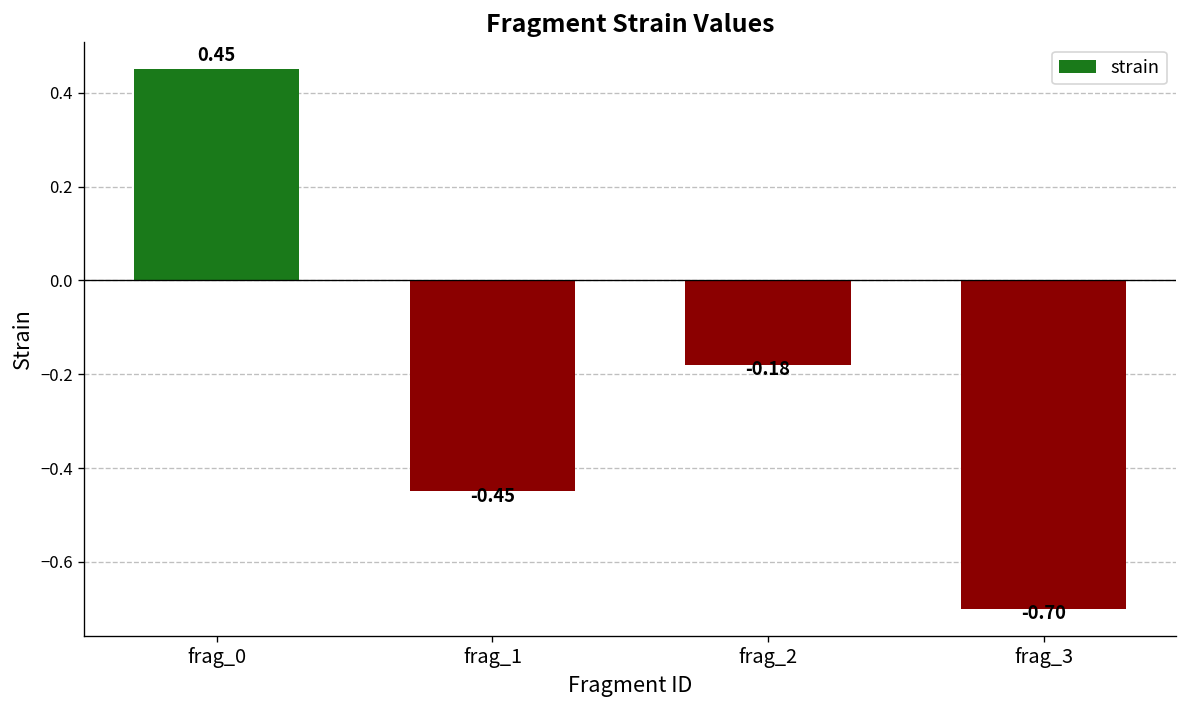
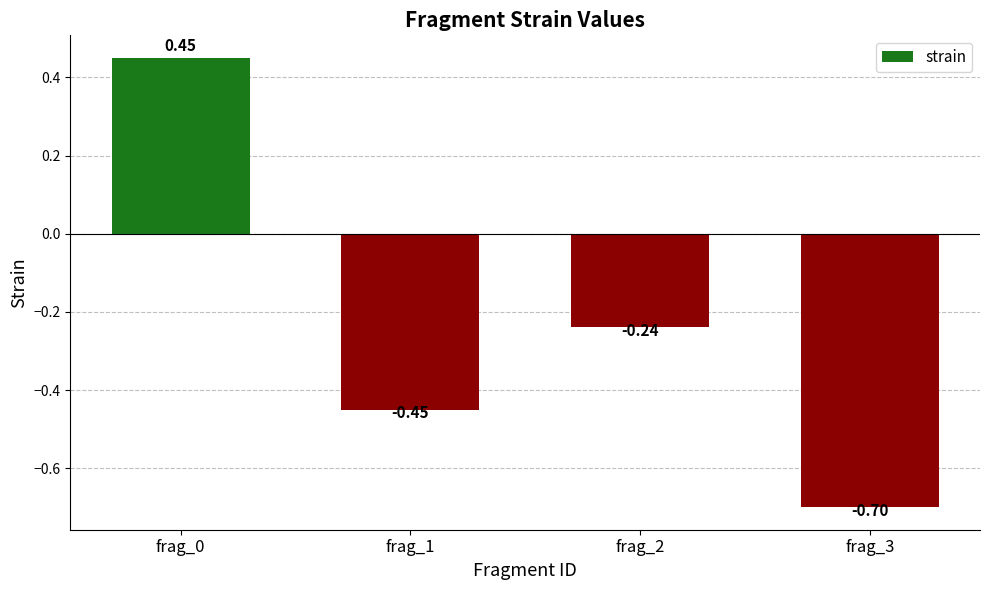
frag_2: -0.18 -> -0.24
